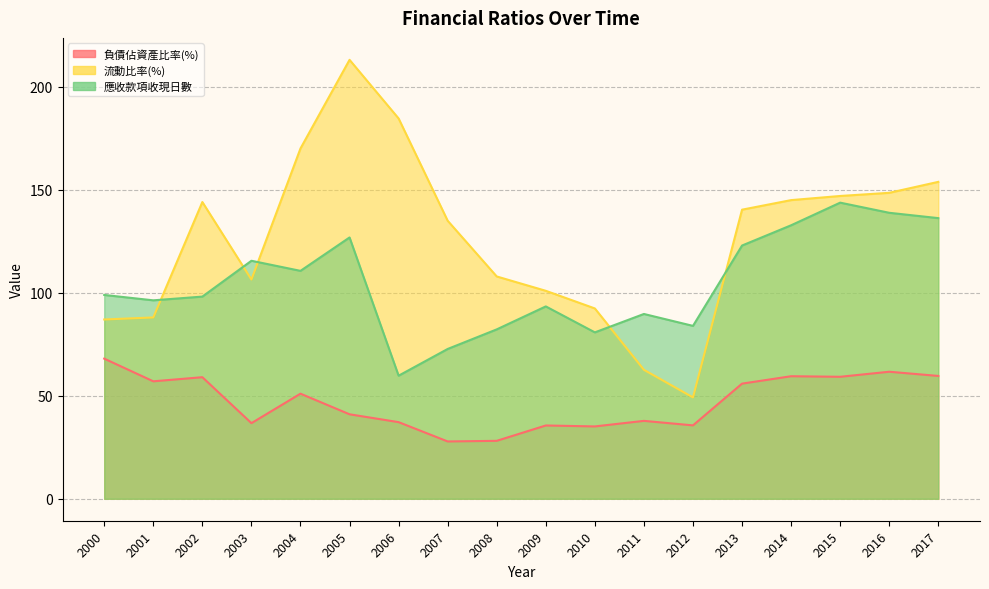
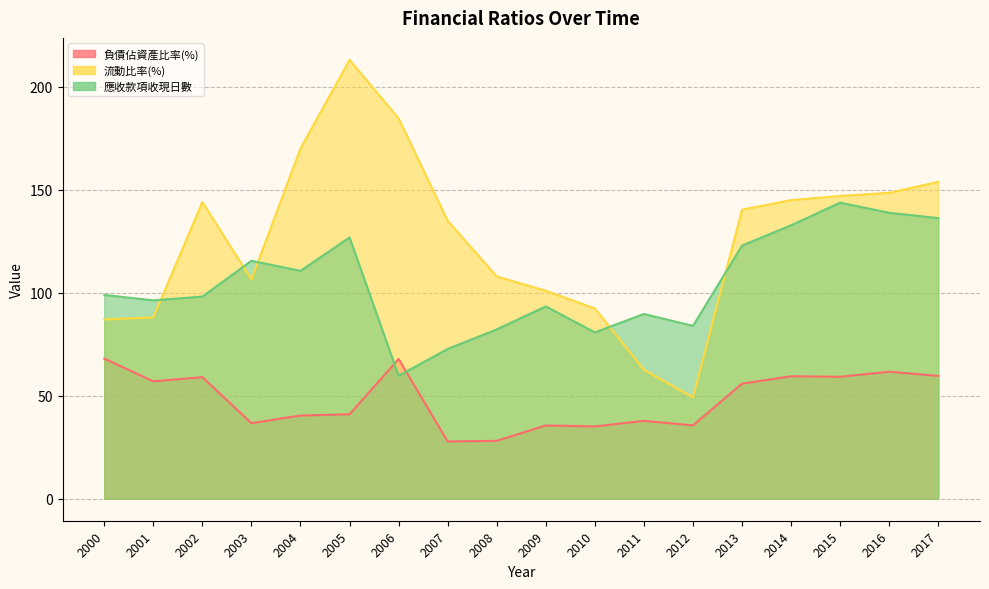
負債佔資產比率(%), 2004: 51 -> 40
負債佔資產比率(%), 2006: 37 -> 68
